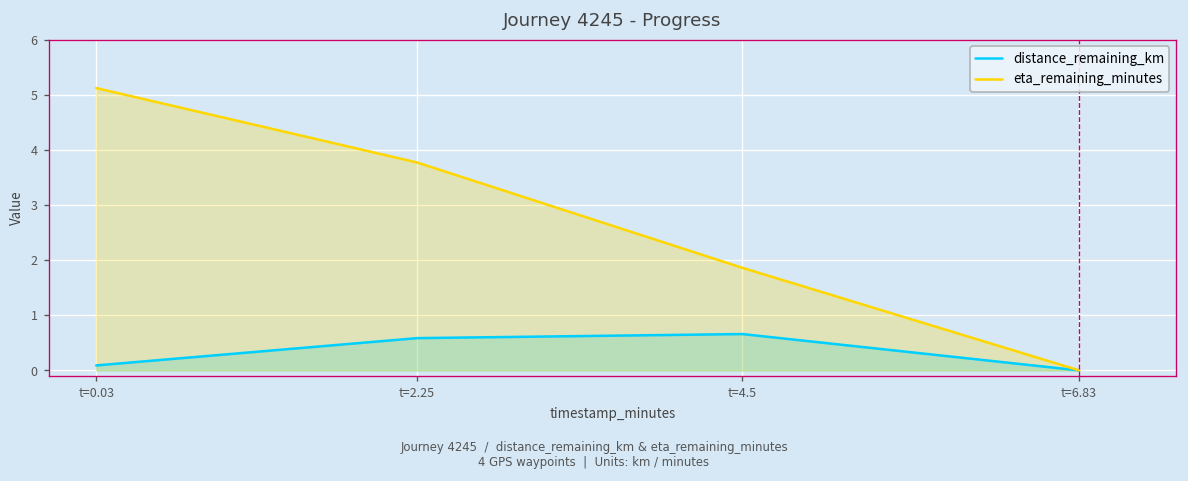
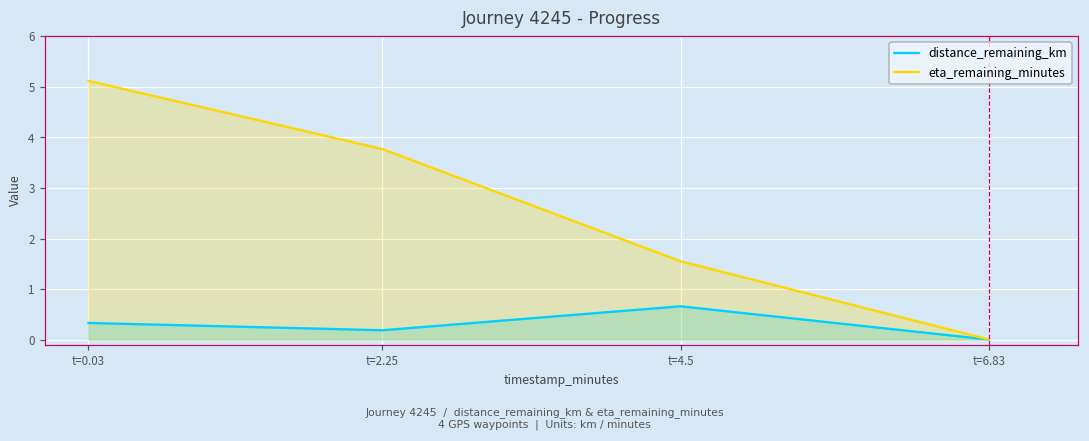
distance_remaining_km, t=0.03: 0.1 -> 0.3
distance_remaining_km, t=2.25: 0.6 -> 0.2
eta_remaining_minutes, t=4.5: 1.9 -> 1.6
